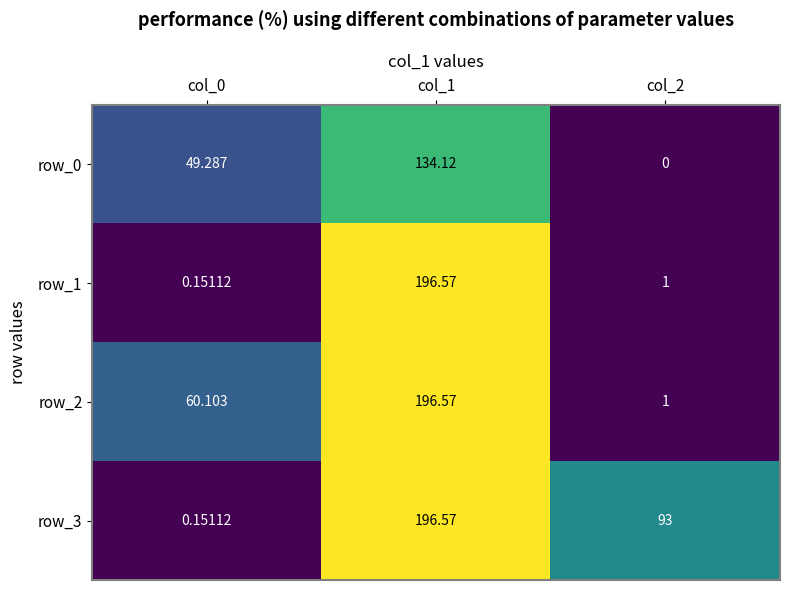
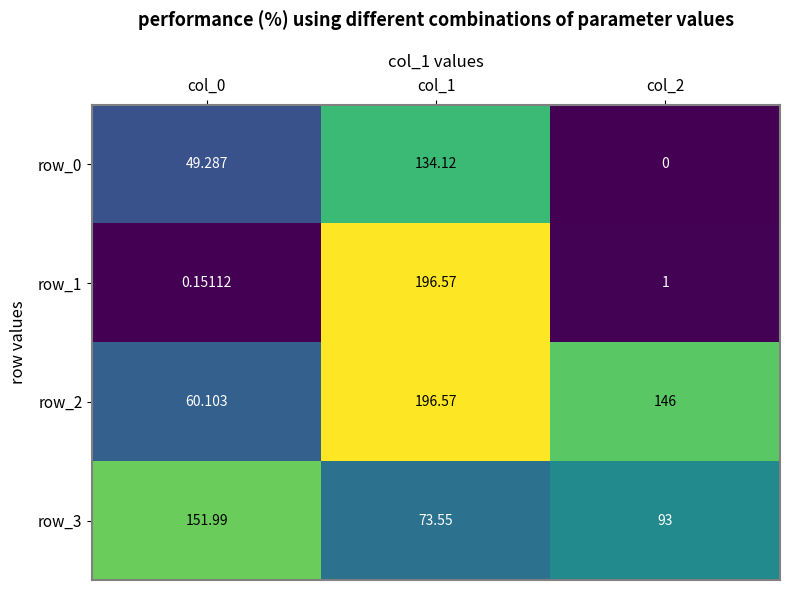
row_2, col_2: 1 -> 146
row_3, col_0: 0.15112 -> 151.99
row_3, col_1: 196.57 -> 73.55
